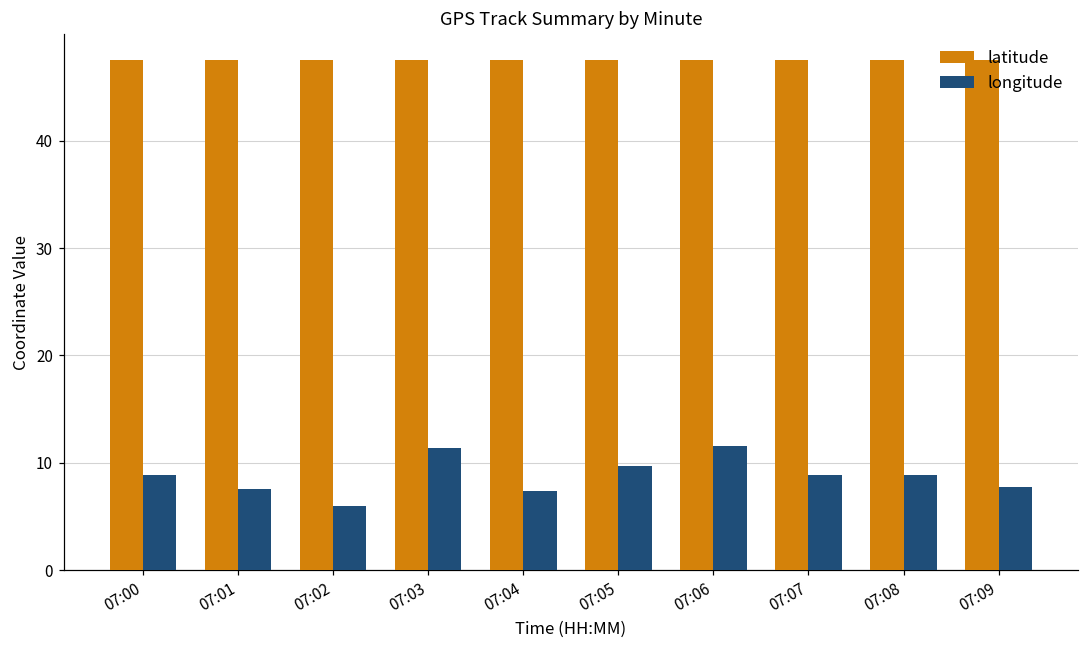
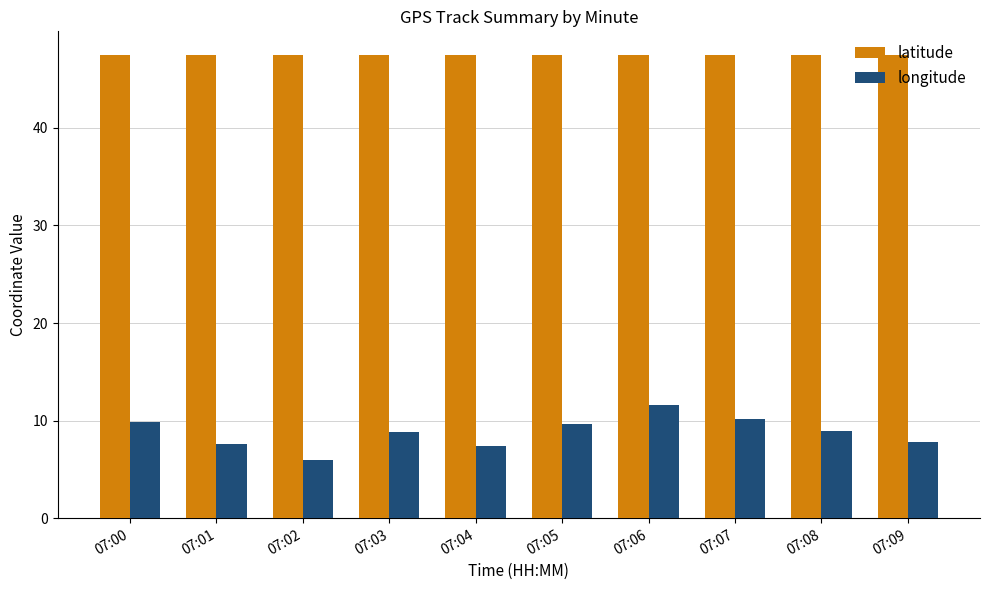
longitude, 07:00: 9 -> 10
longitude, 07:03: 11 -> 9
longitude, 07:07: 9 -> 10
